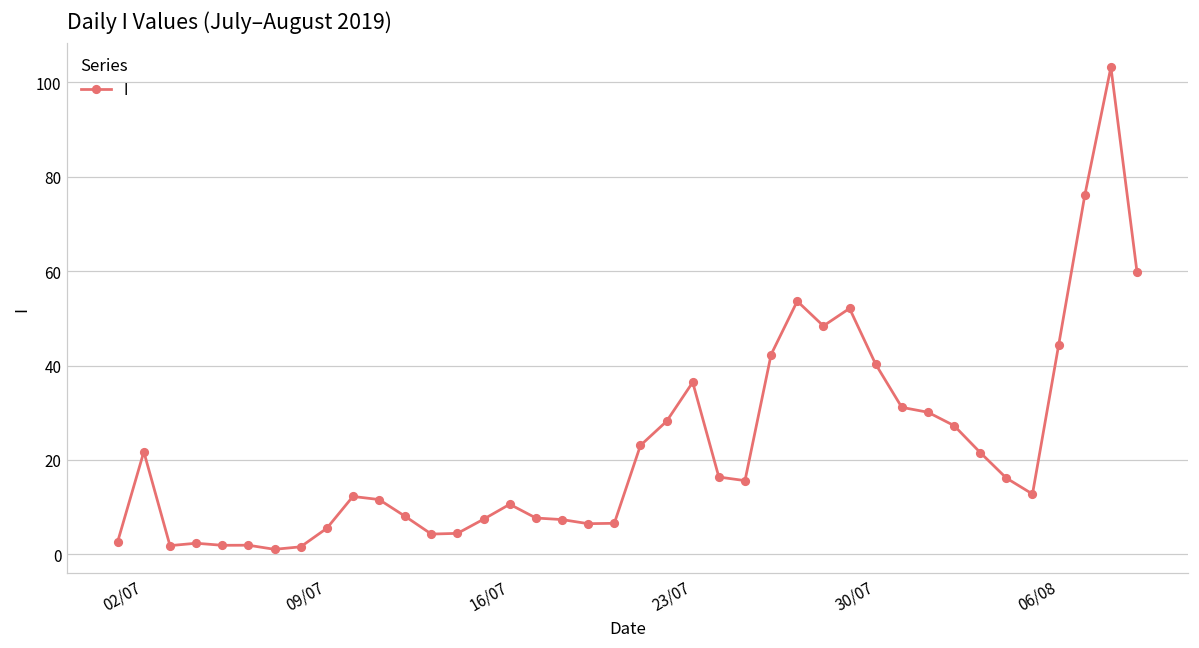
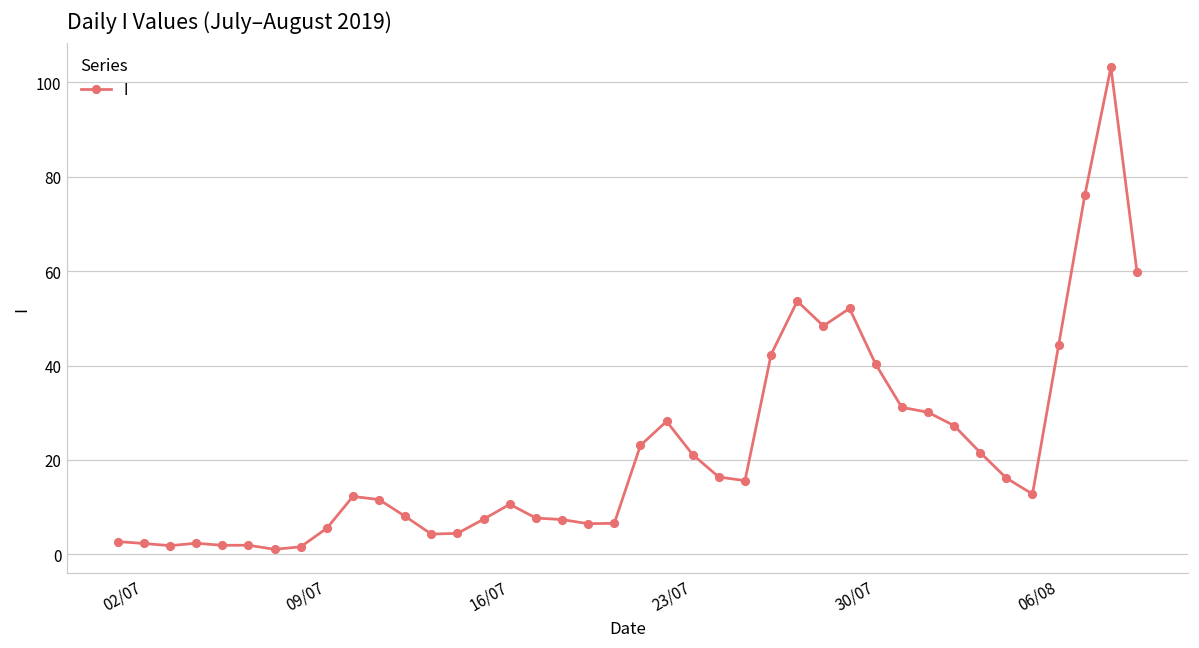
02/07: 22 -> 2
23/07: 36 -> 21
